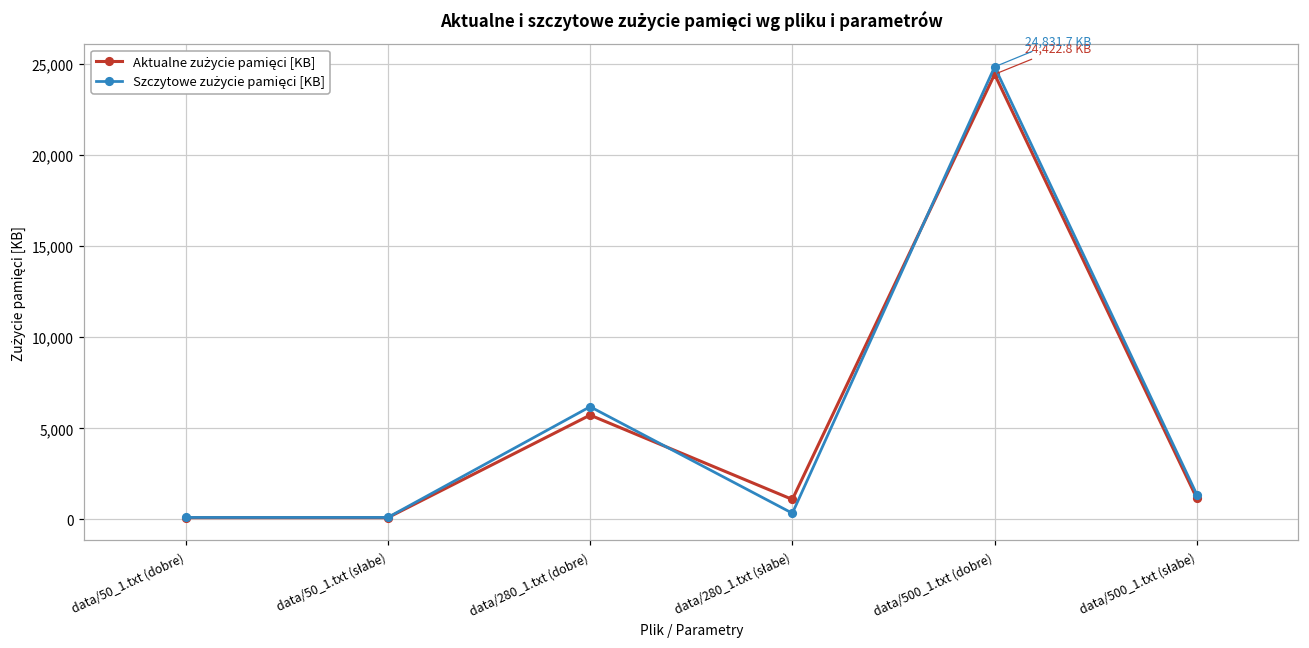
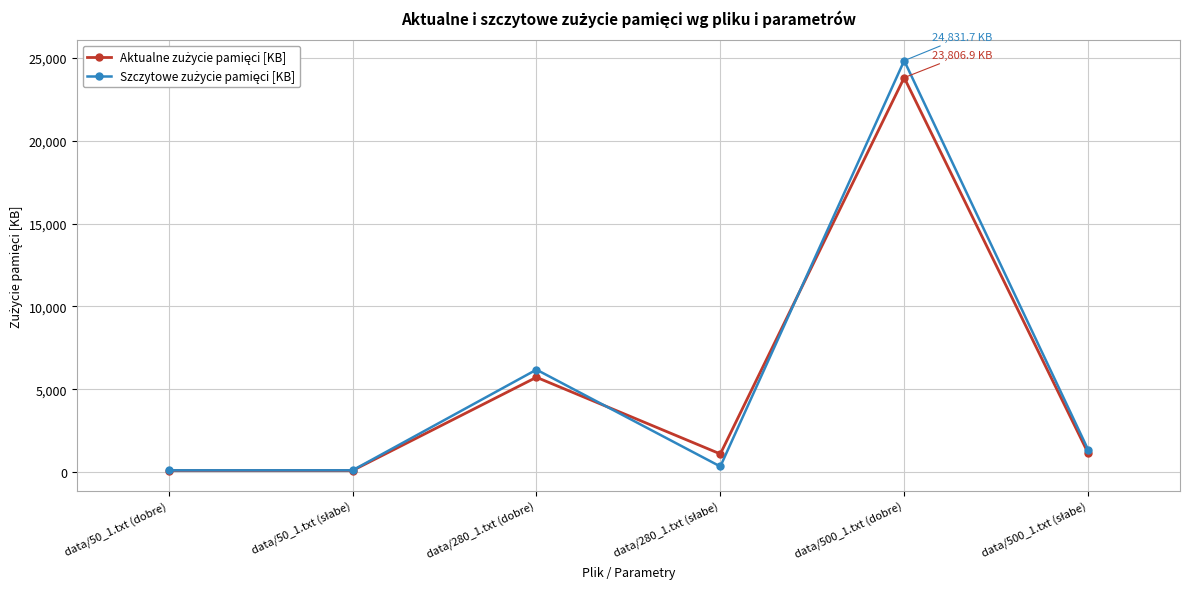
Aktualne zużycie pamięci [KB], data/500_1.txt (dobre): 24,422.8 -> 23,806.9
